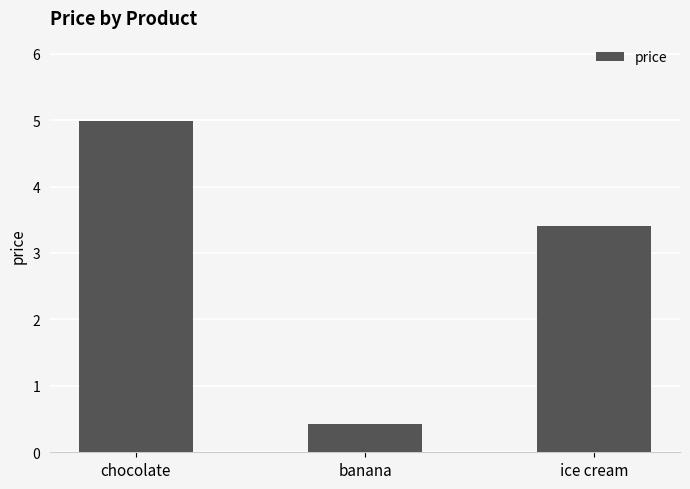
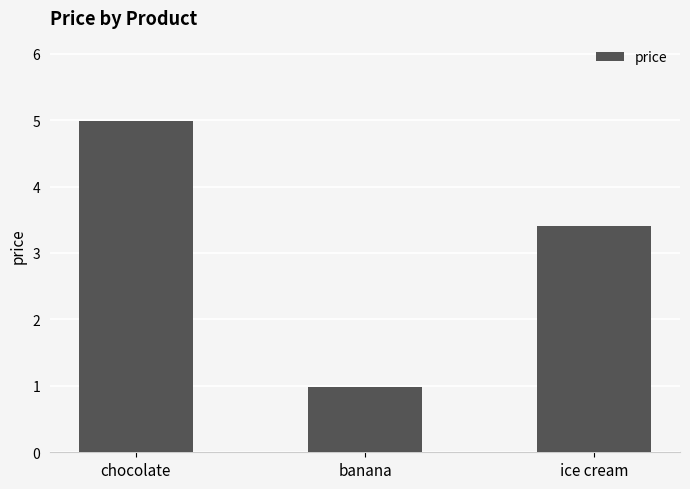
banana: 0.4 -> 1.0
